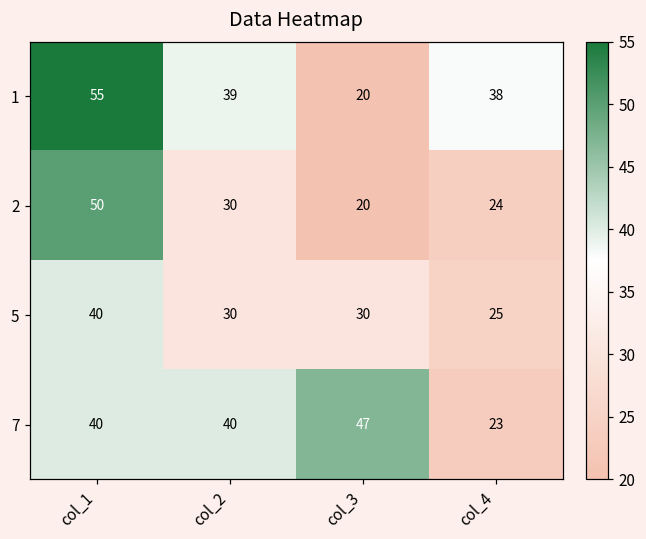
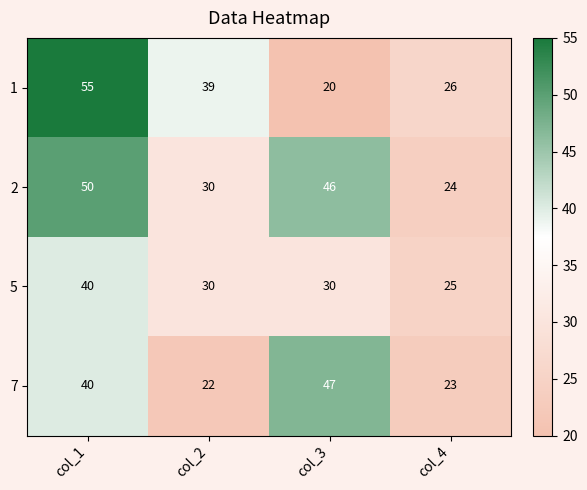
1, col_4: 38 -> 26
2, col_3: 20 -> 46
7, col_2: 40 -> 22
